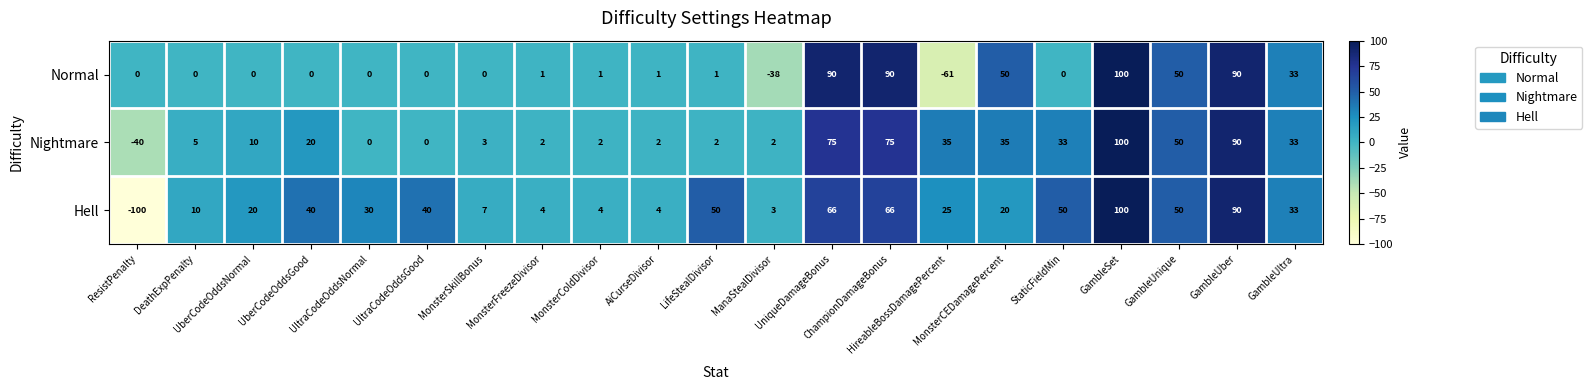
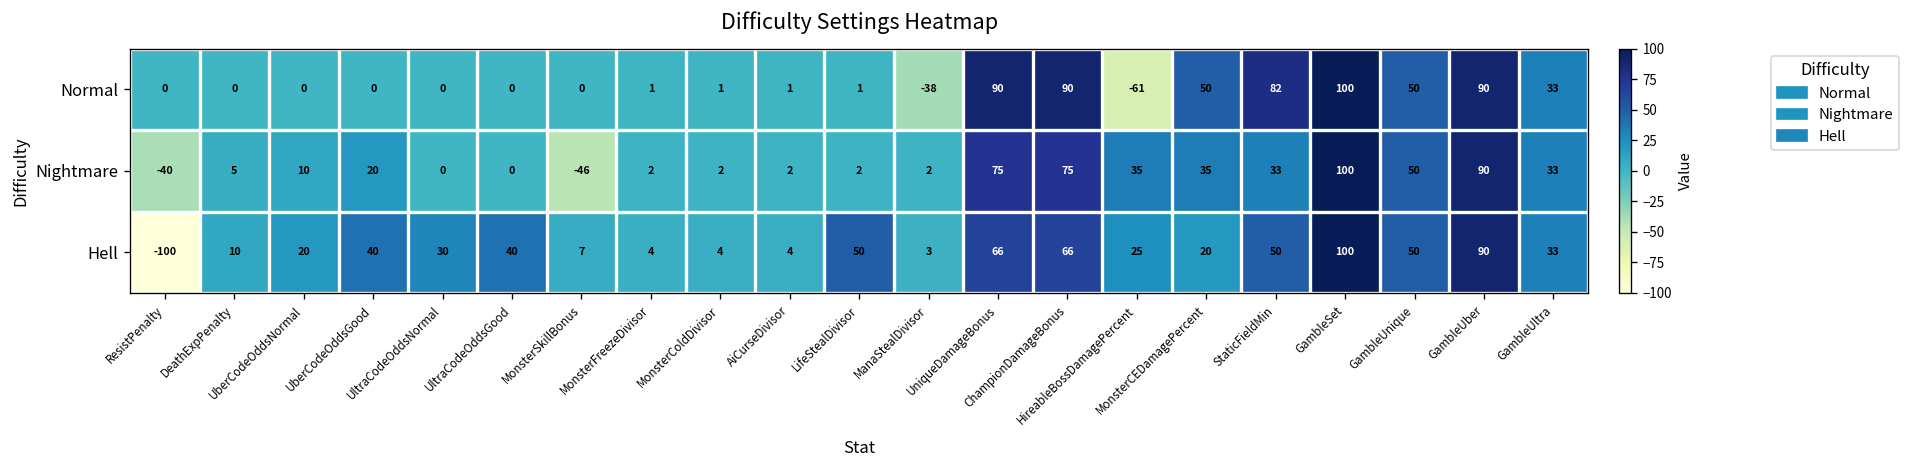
Normal, StaticFieldMin: 0 -> 82
Nightmare, MonsterSkillBonus: 3 -> -46
